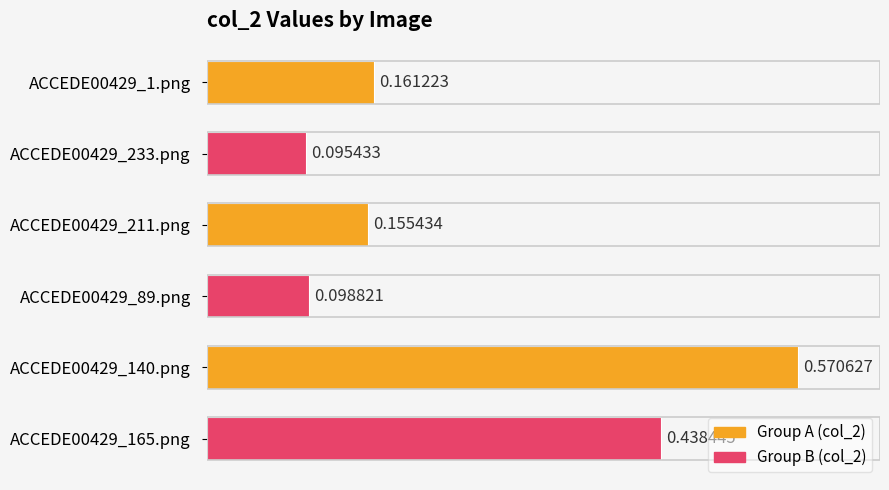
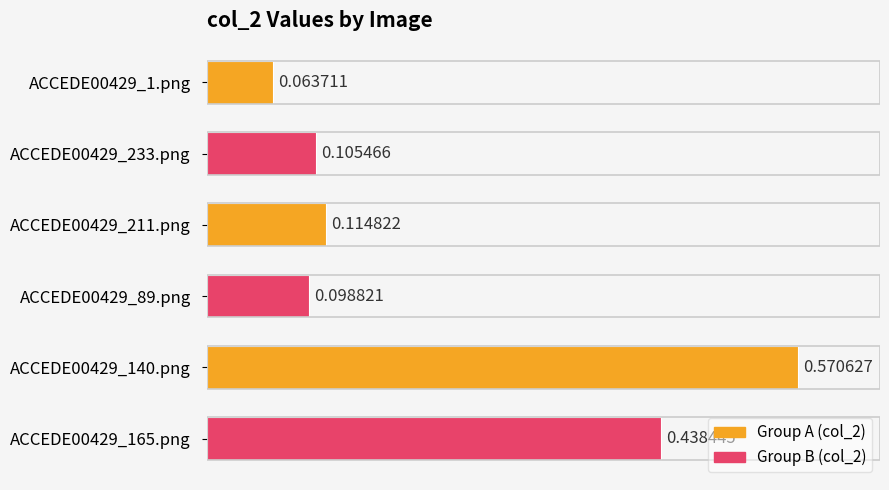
ACCEDE00429_1.png: 0.161223 -> 0.063711
ACCEDE00429_233.png: 0.095433 -> 0.105466
ACCEDE00429_211.png: 0.155434 -> 0.114822
